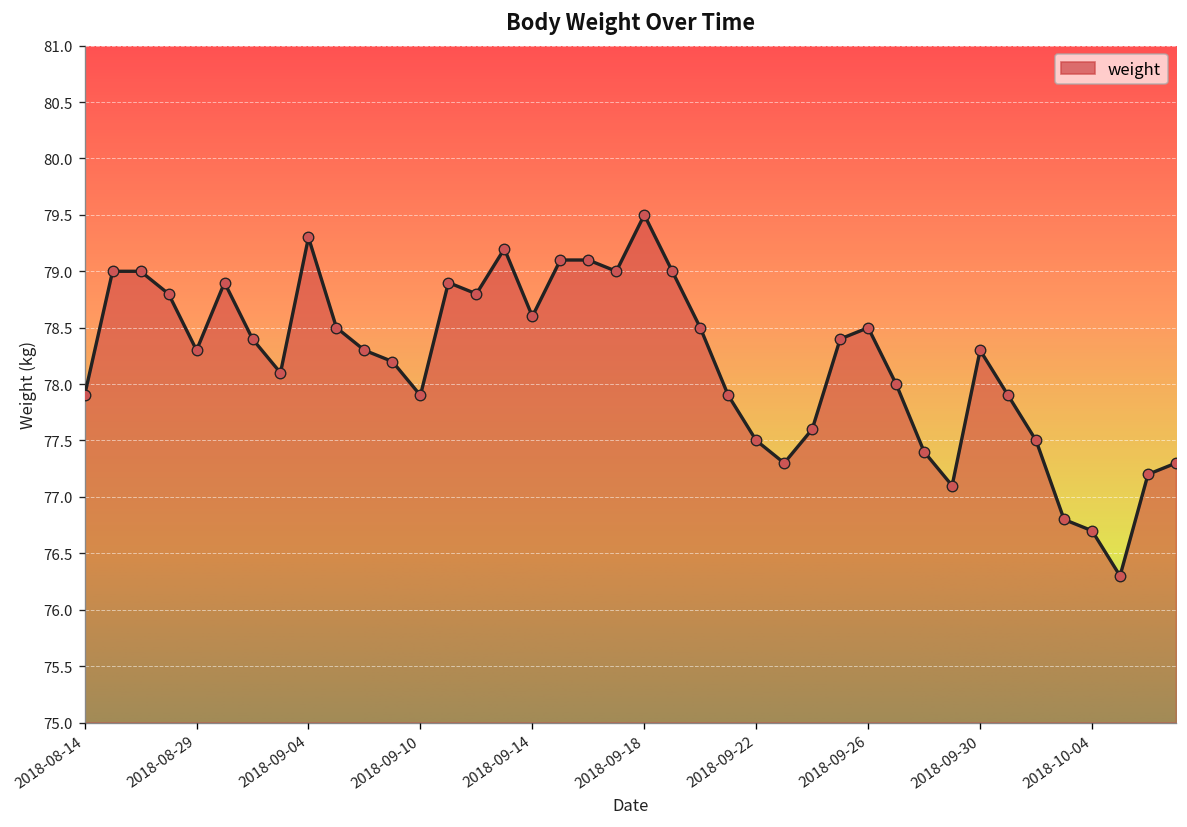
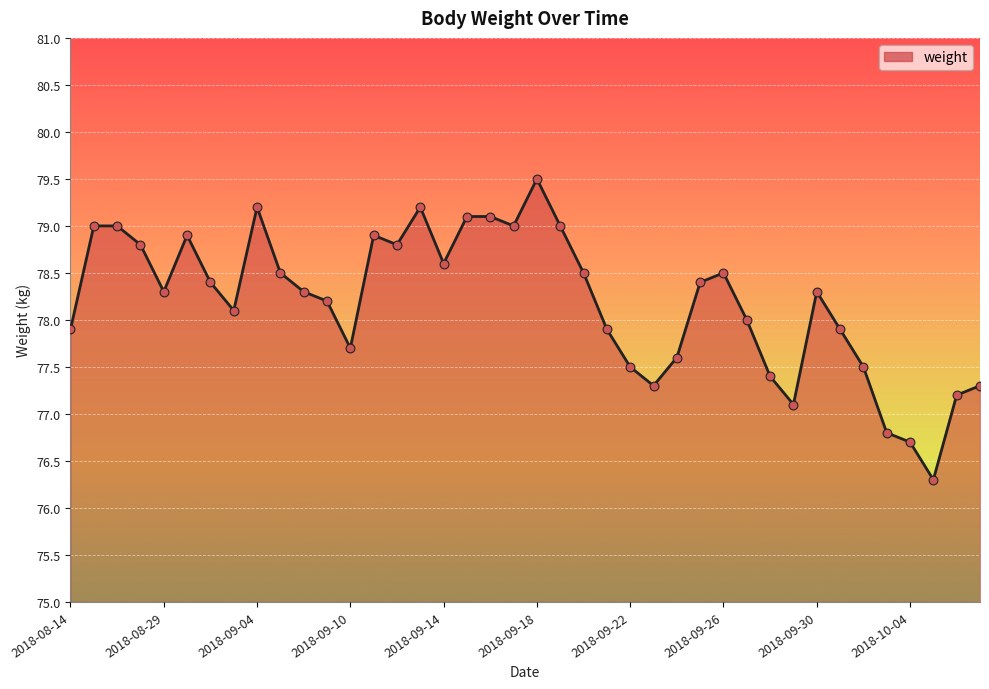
2018-09-04: 79.3 -> 79.2
2018-09-10: 77.9 -> 77.7
